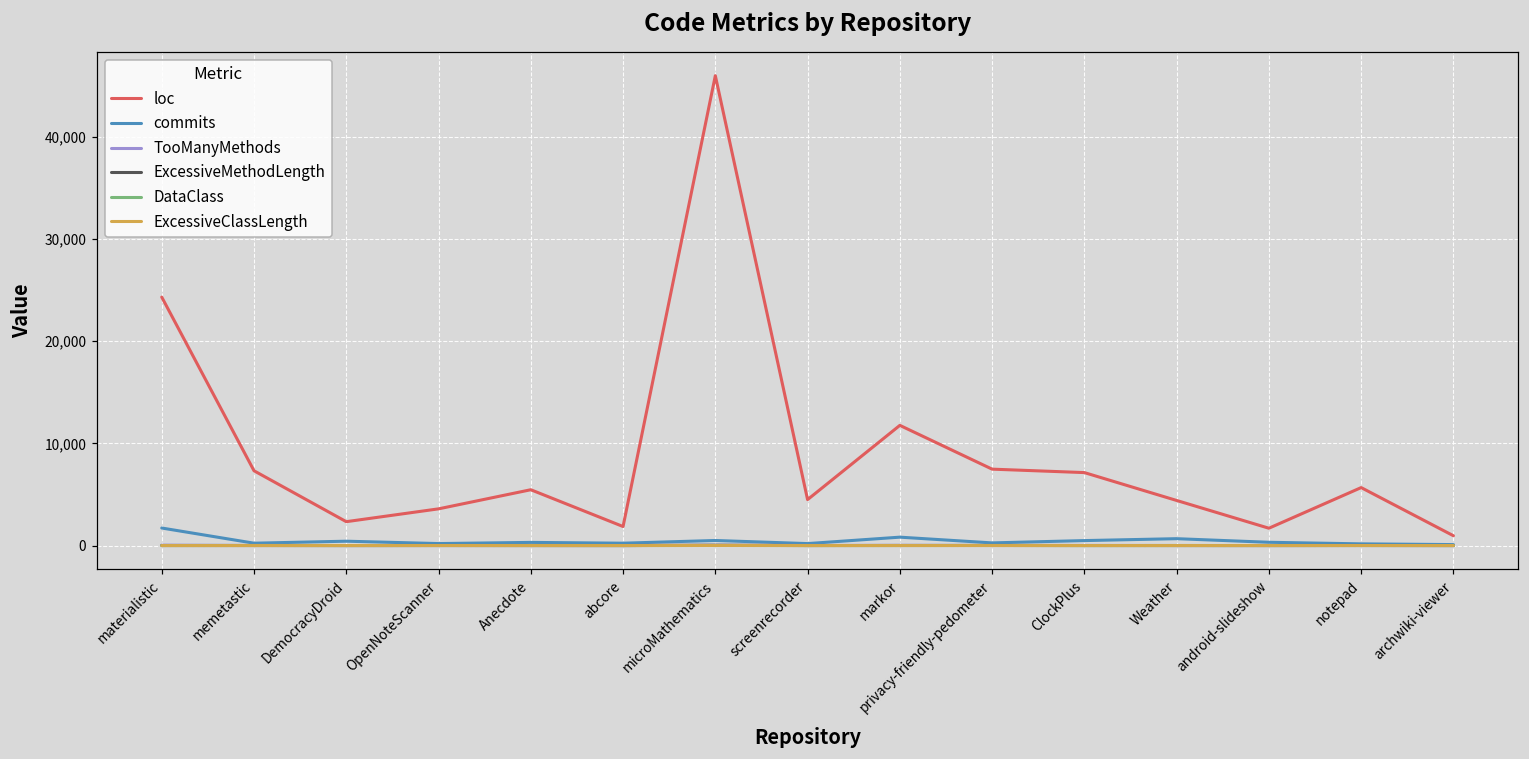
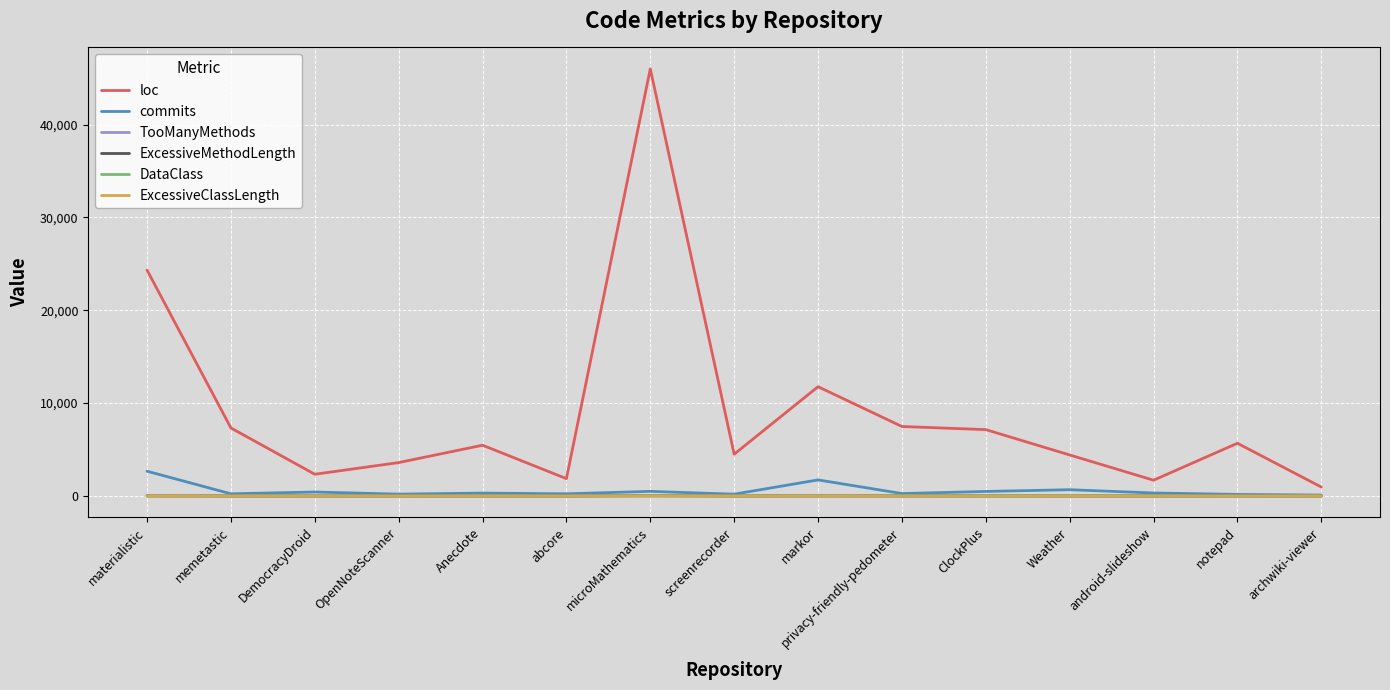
commits, materialistic: 2,000 -> 3,000
commits, markor: 1,000 -> 2,000
